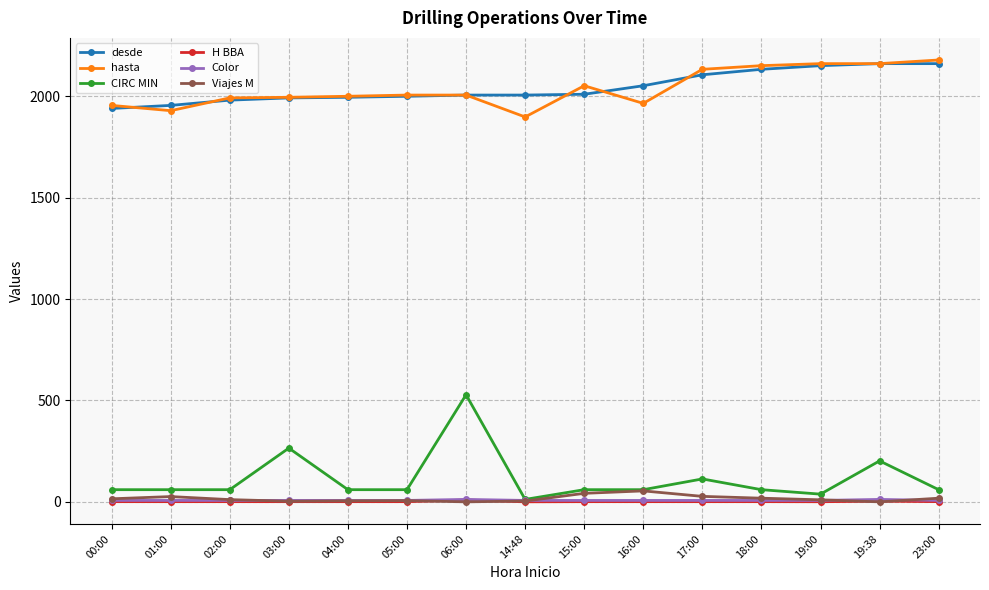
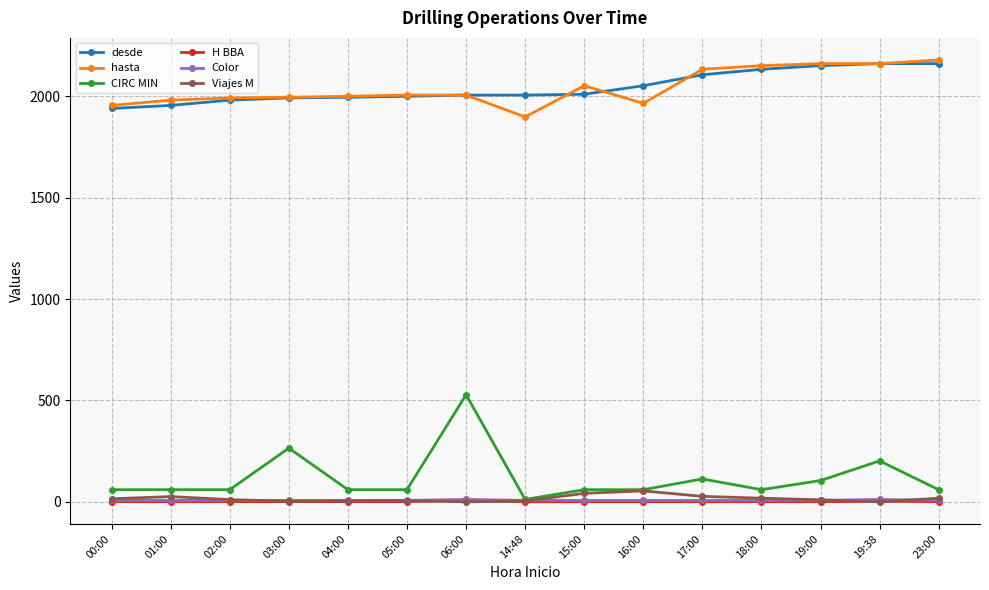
hasta, 01:00: 1930 -> 1980
CIRC MIN, 19:00: 40 -> 110
